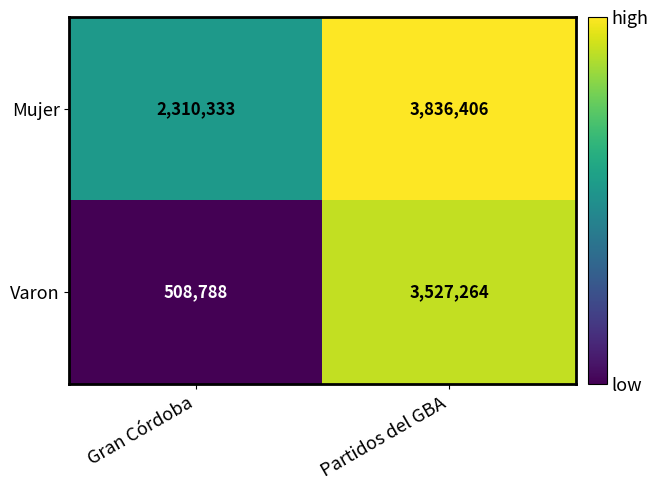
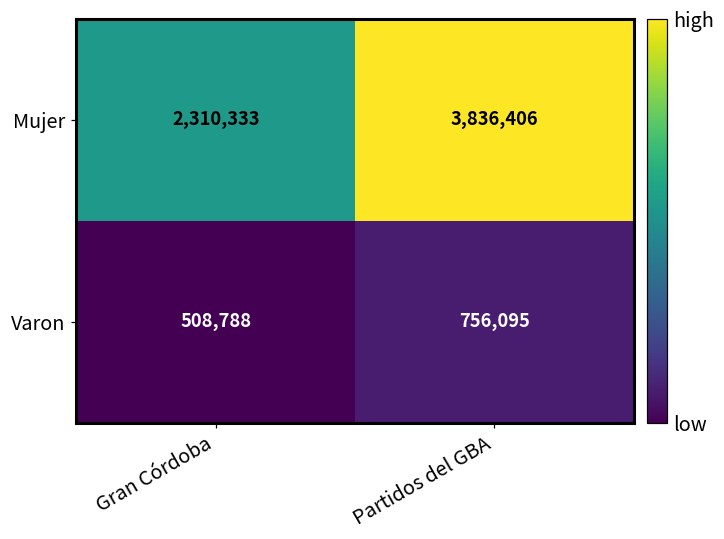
Varon, Partidos del GBA: 3,527,264 -> 756,095
